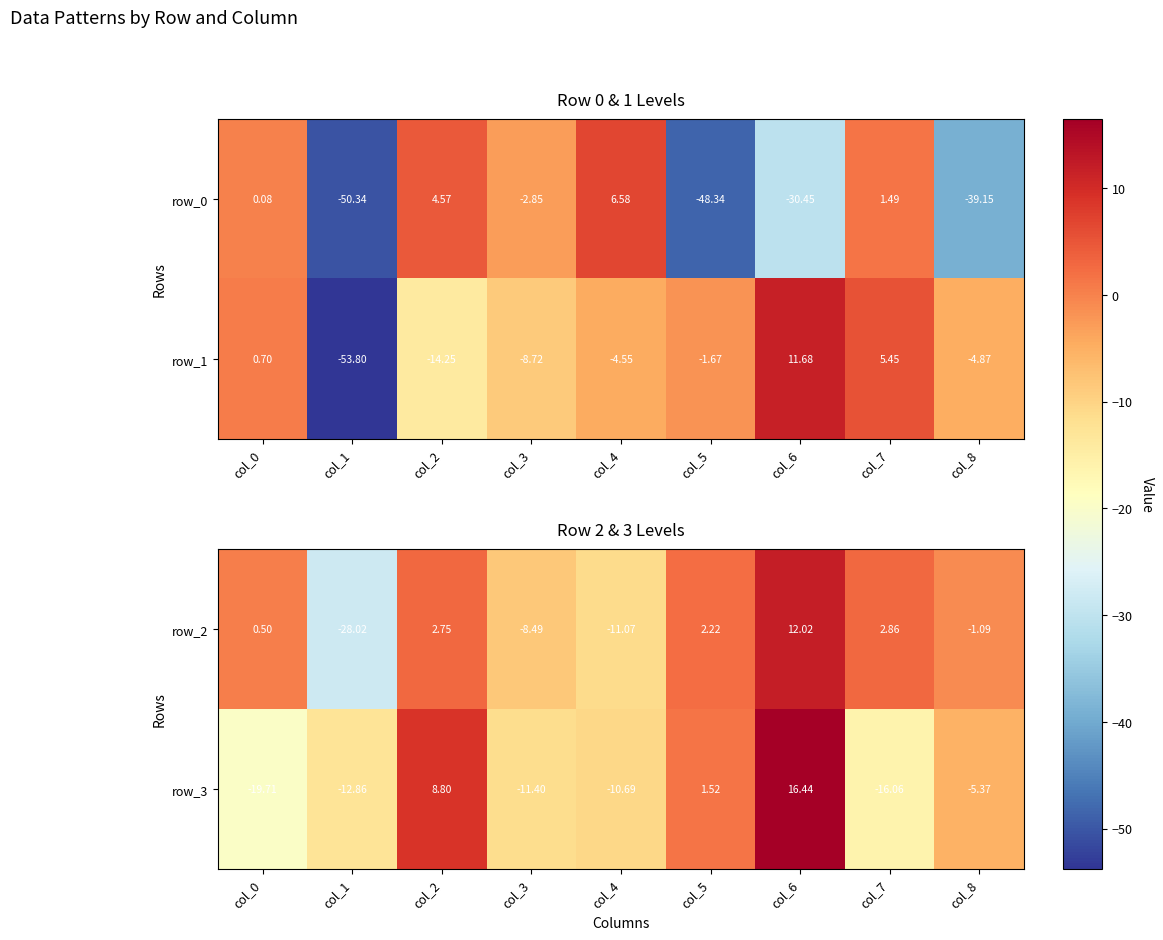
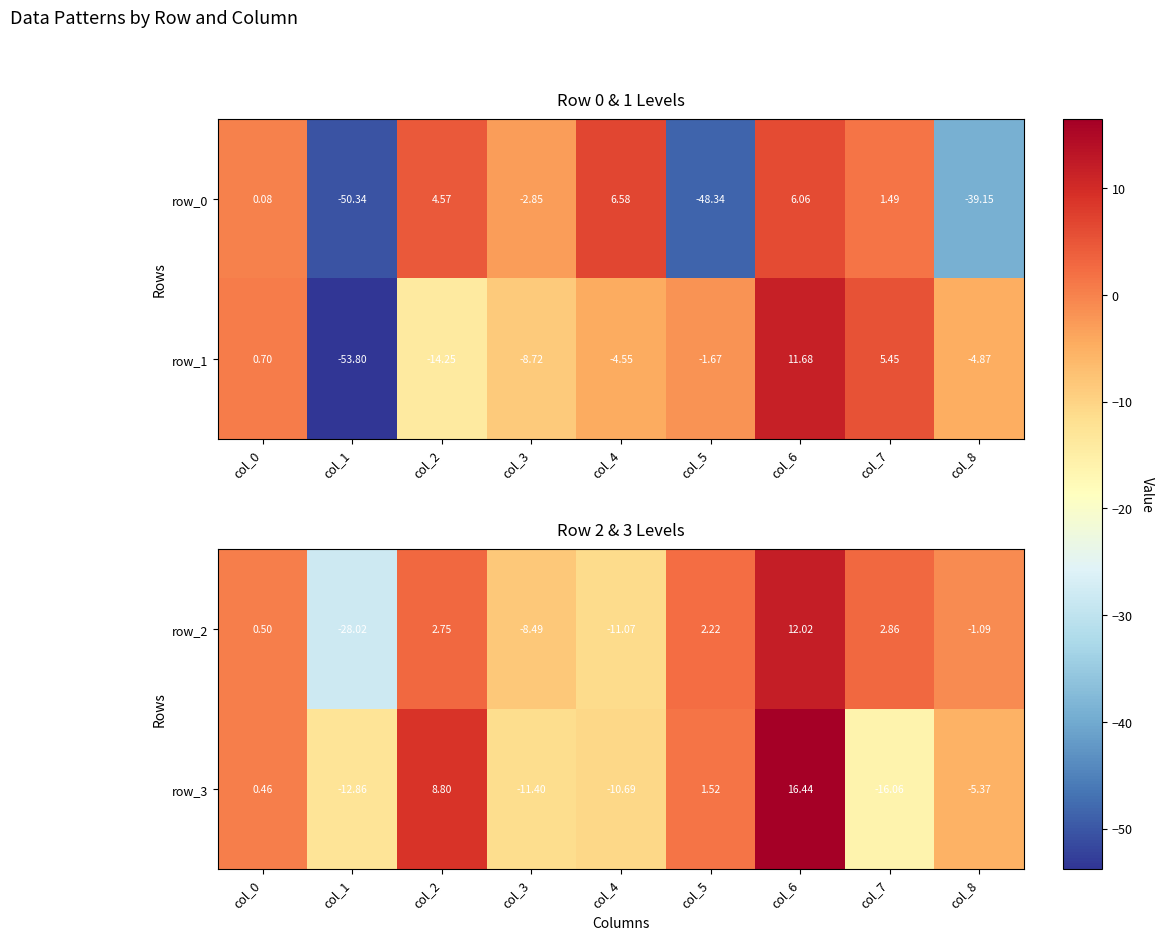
Row 0 & 1 Levels, row_0, col_6: -30.45 -> 6.06
Row 2 & 3 Levels, row_3, col_0: -19.71 -> 0.46
